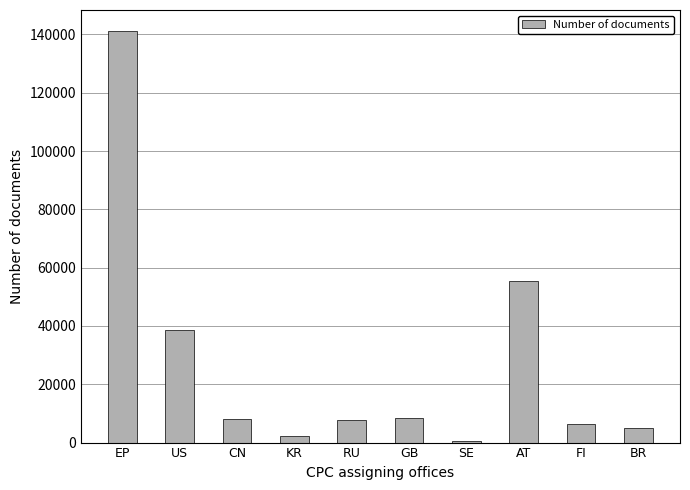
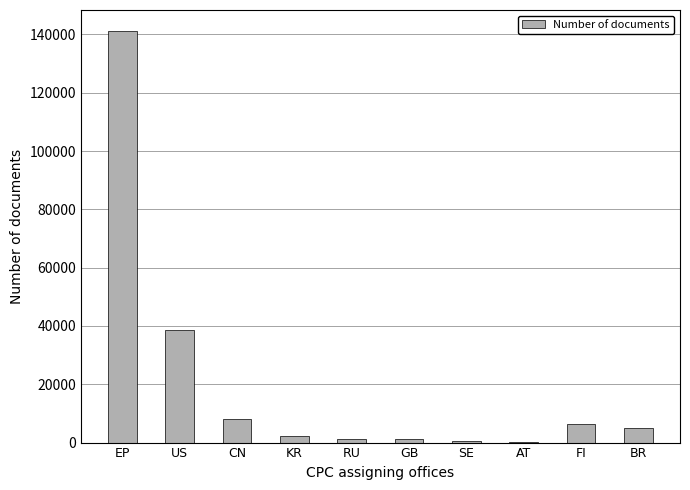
RU: 8000 -> 1000
GB: 8000 -> 1000
AT: 55000 -> 0
